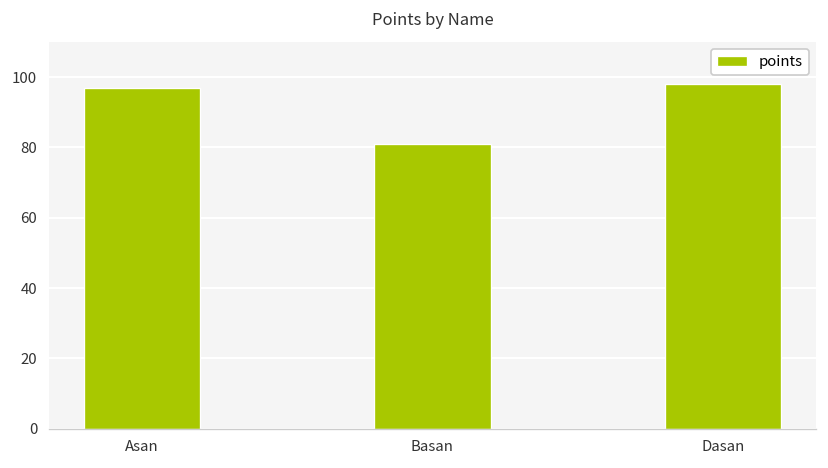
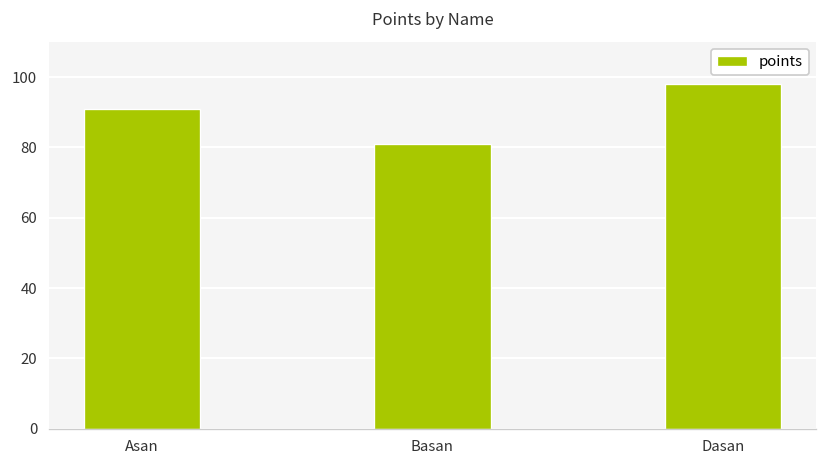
Asan: 97 -> 91
